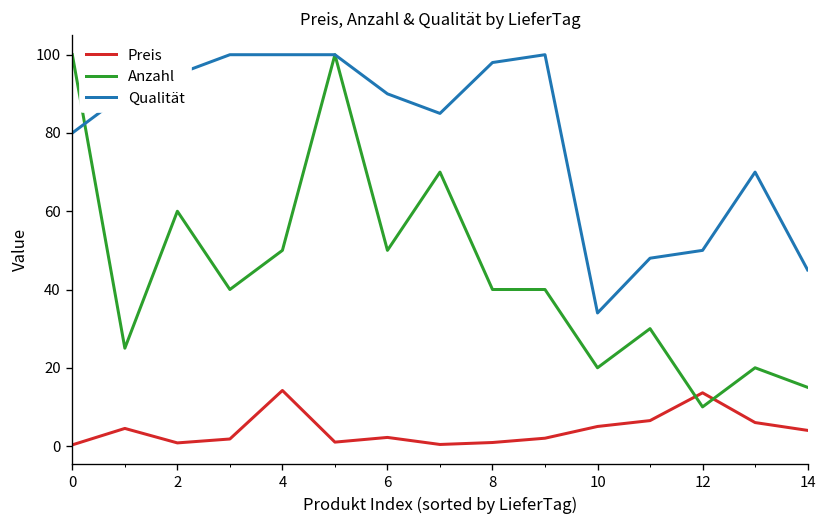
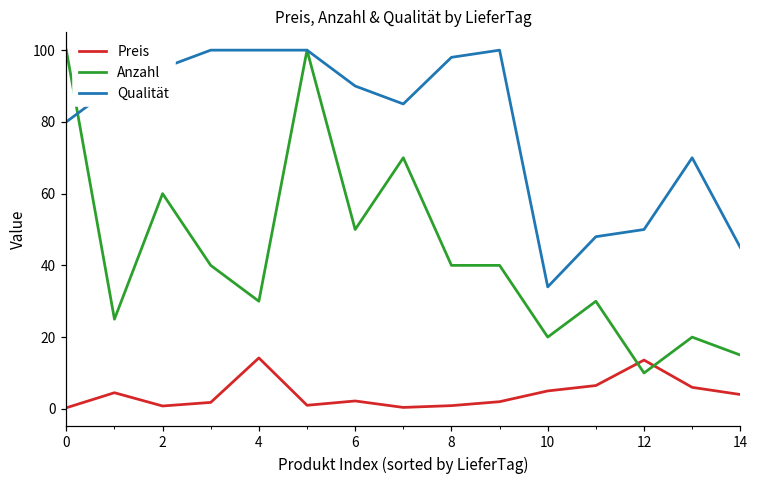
Anzahl, 4: 50 -> 30
